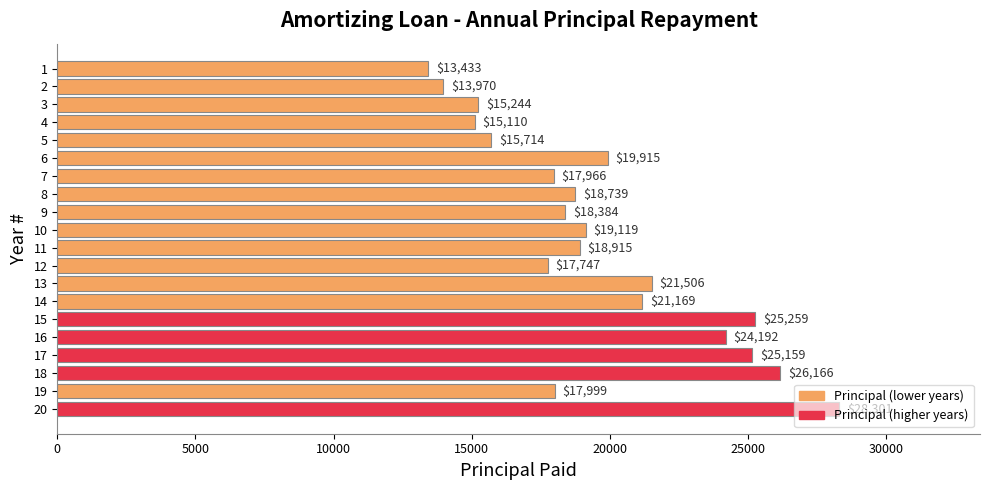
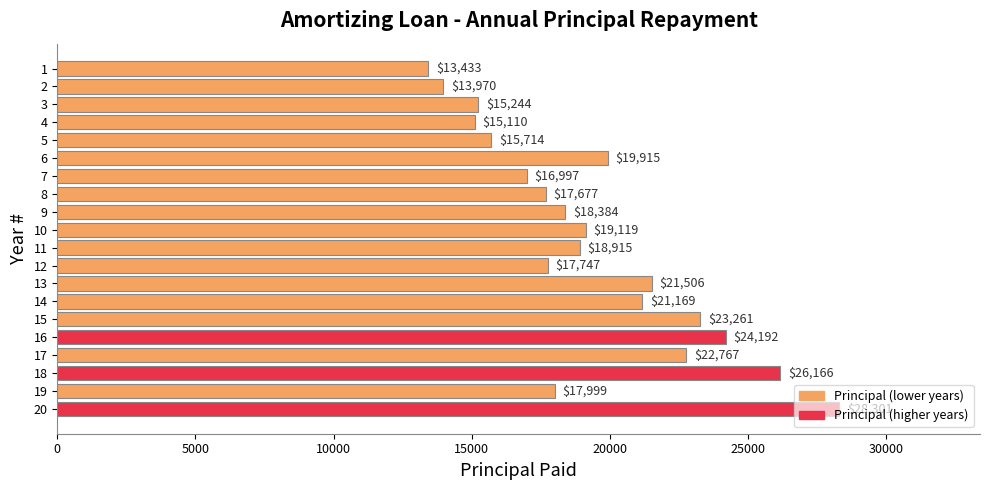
7: $17,966 -> $16,997
8: $18,739 -> $17,677
15: $25,259 -> $23,261
17: $25,159 -> $22,767
